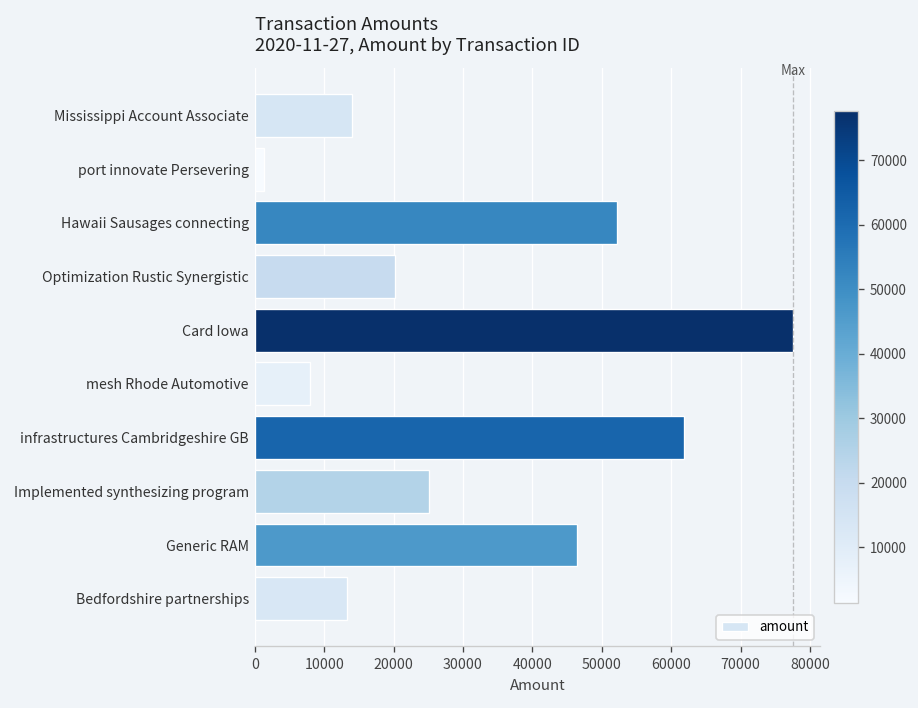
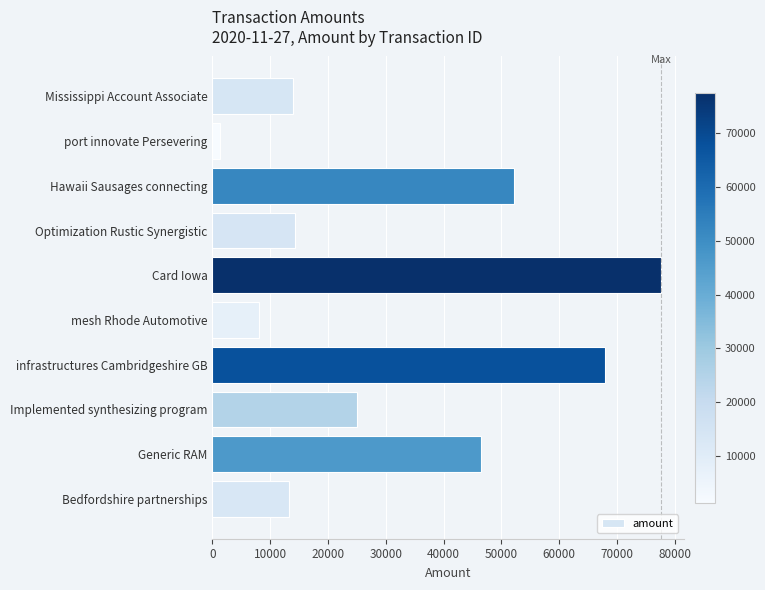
Optimization Rustic Synergistic: 20000 -> 14000
infrastructures Cambridgeshire GB: 62000 -> 68000
